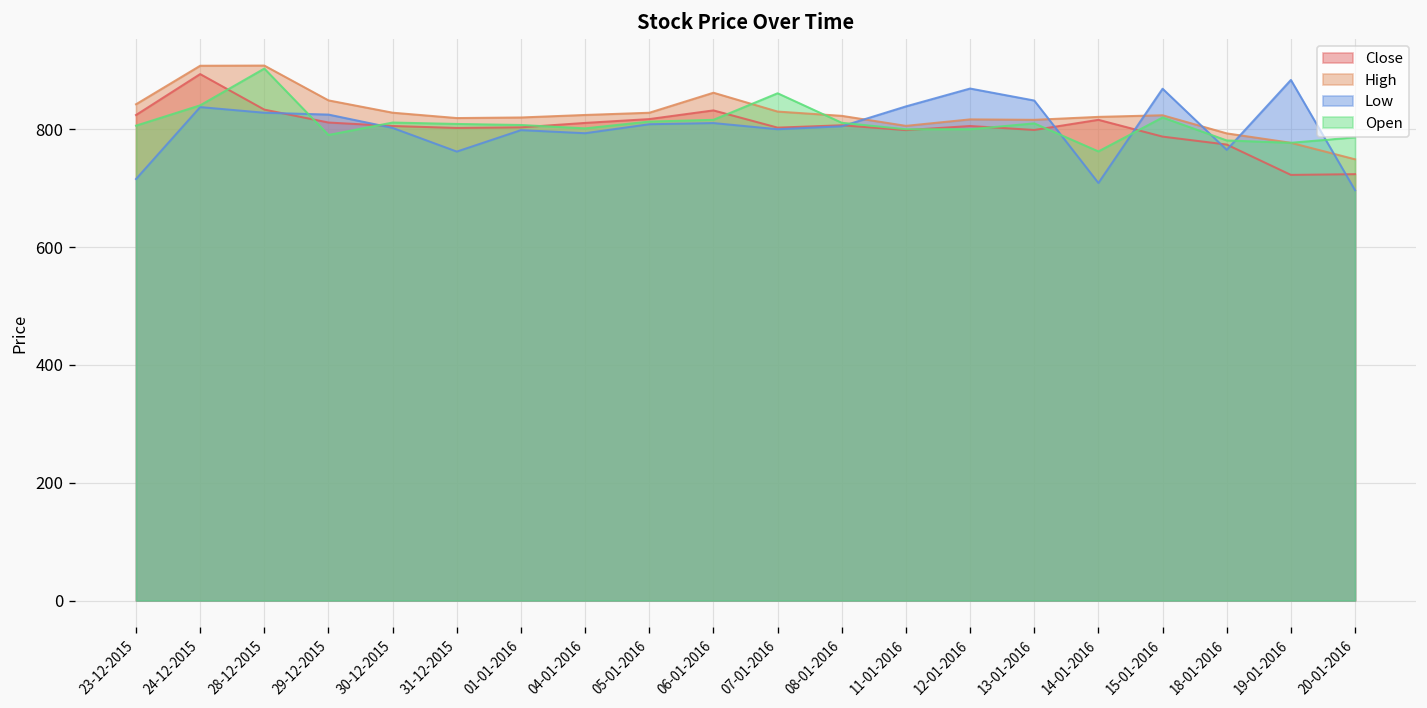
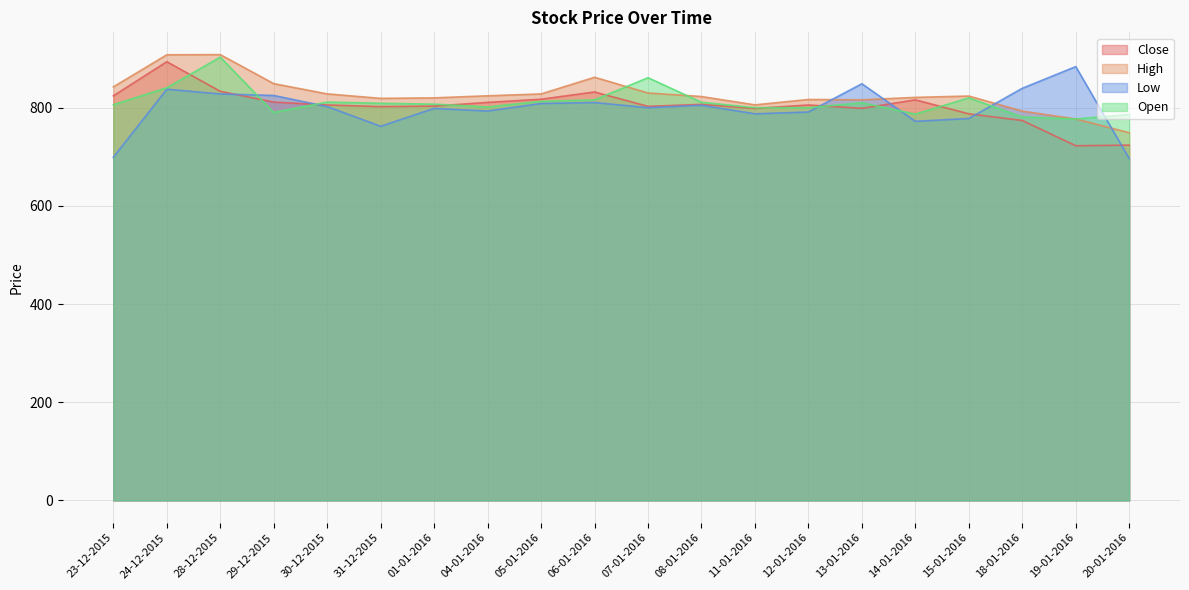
Low, 23-12-2015: 720 -> 700
Low, 11-01-2016: 840 -> 790
Low, 12-01-2016: 870 -> 790
Low, 14-01-2016: 710 -> 770
Open, 14-01-2016: 760 -> 790
Low, 15-01-2016: 870 -> 780
Low, 18-01-2016: 770 -> 840
